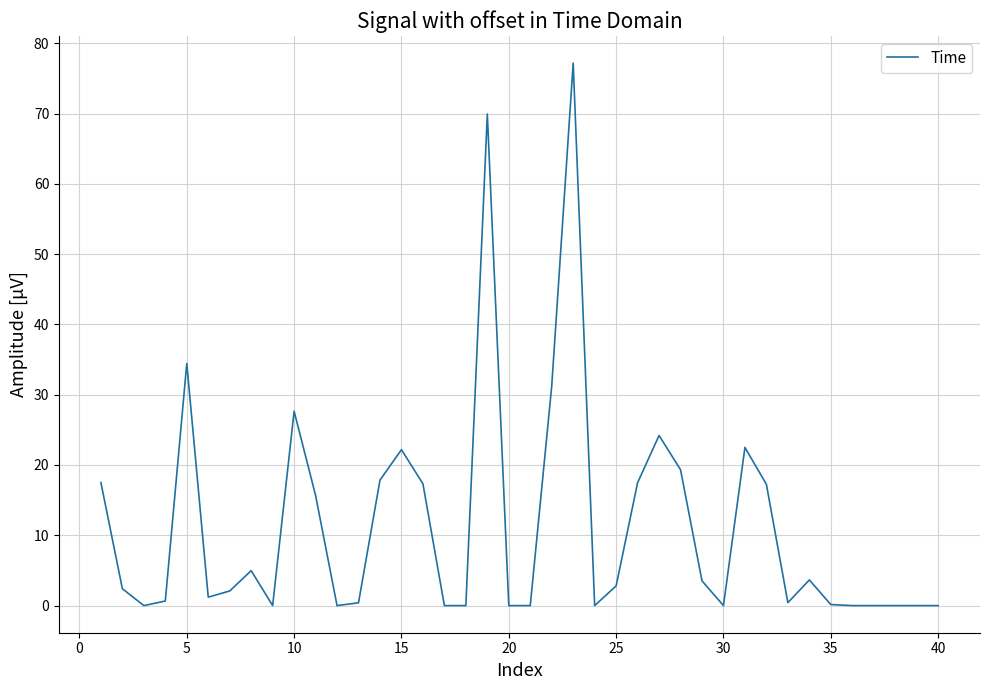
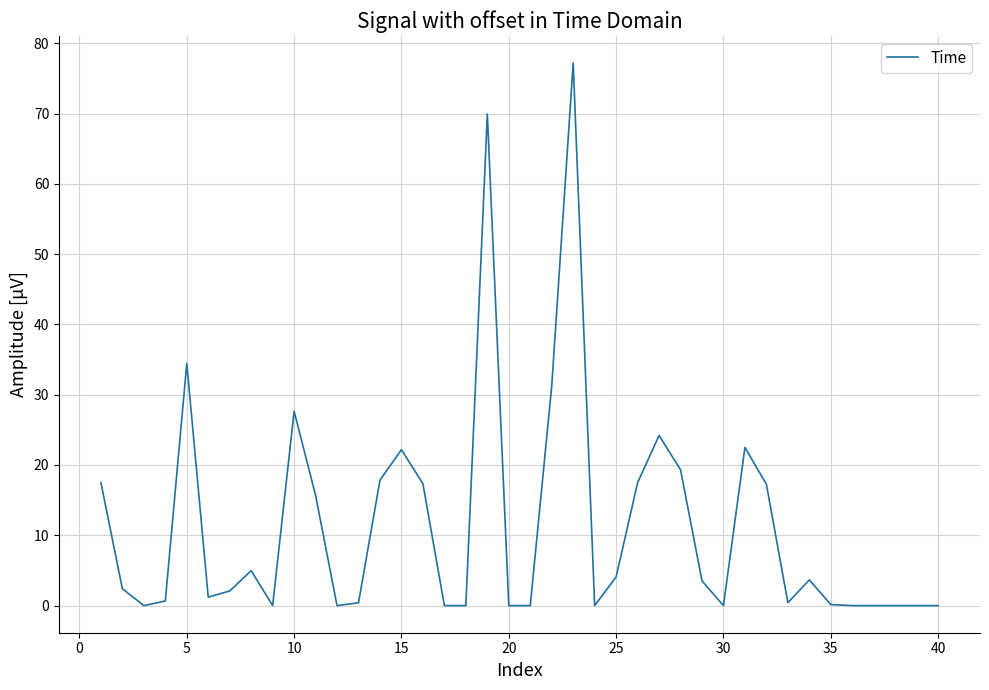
25: 3 -> 4
